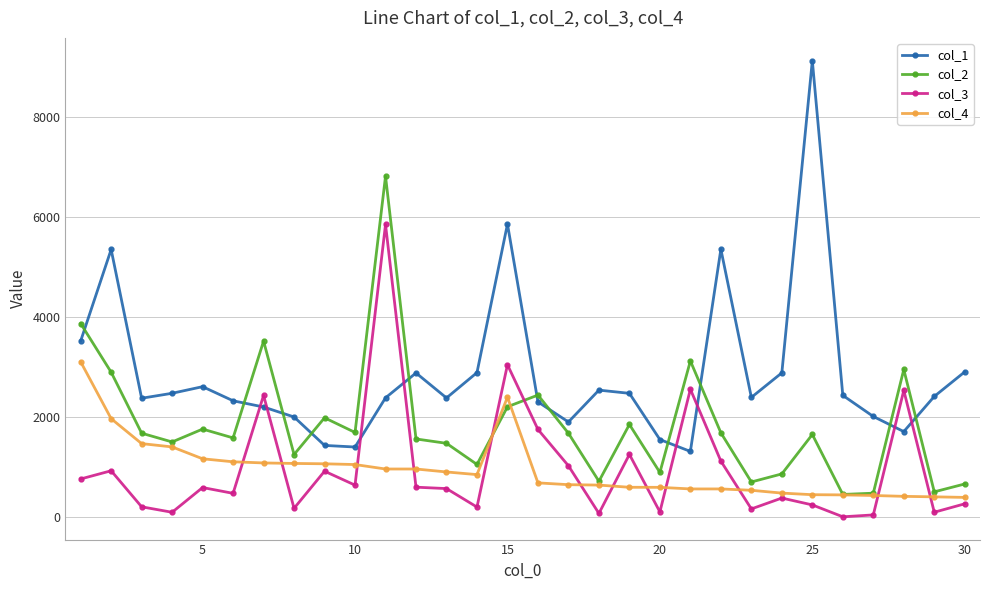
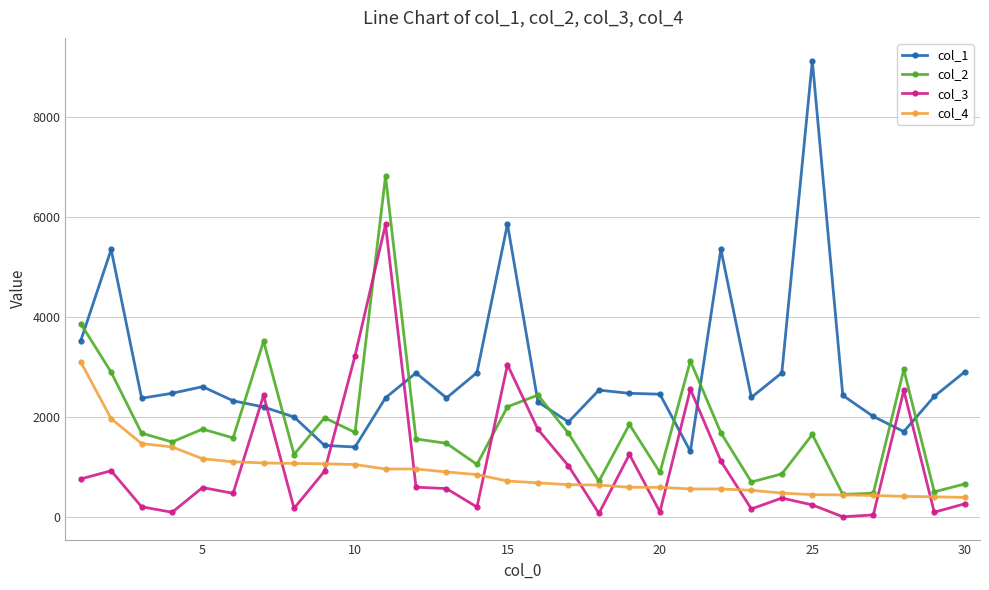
col_3, 10: 600 -> 3200
col_4, 15: 2400 -> 700
col_1, 20: 1600 -> 2500
